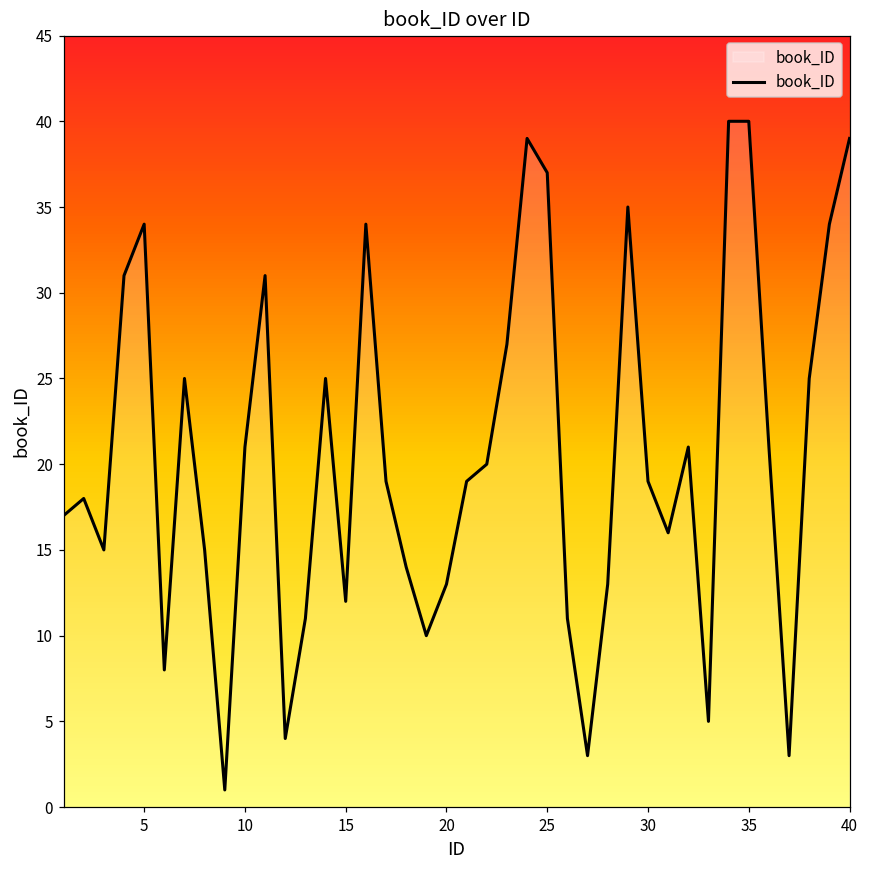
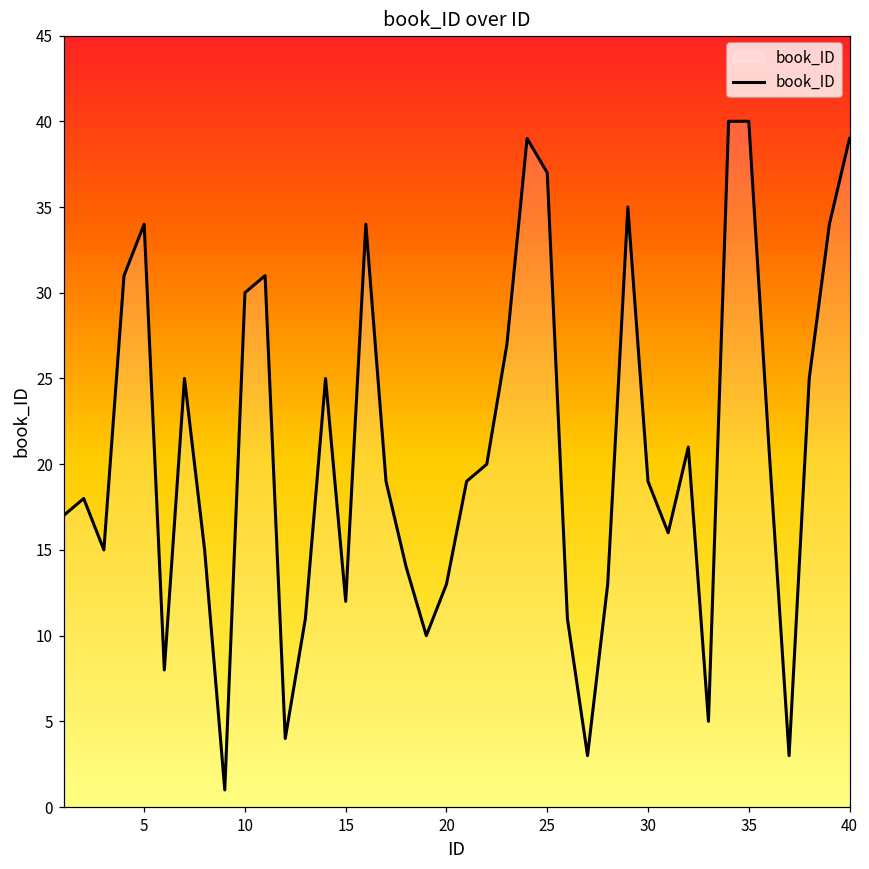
10: 21 -> 30
